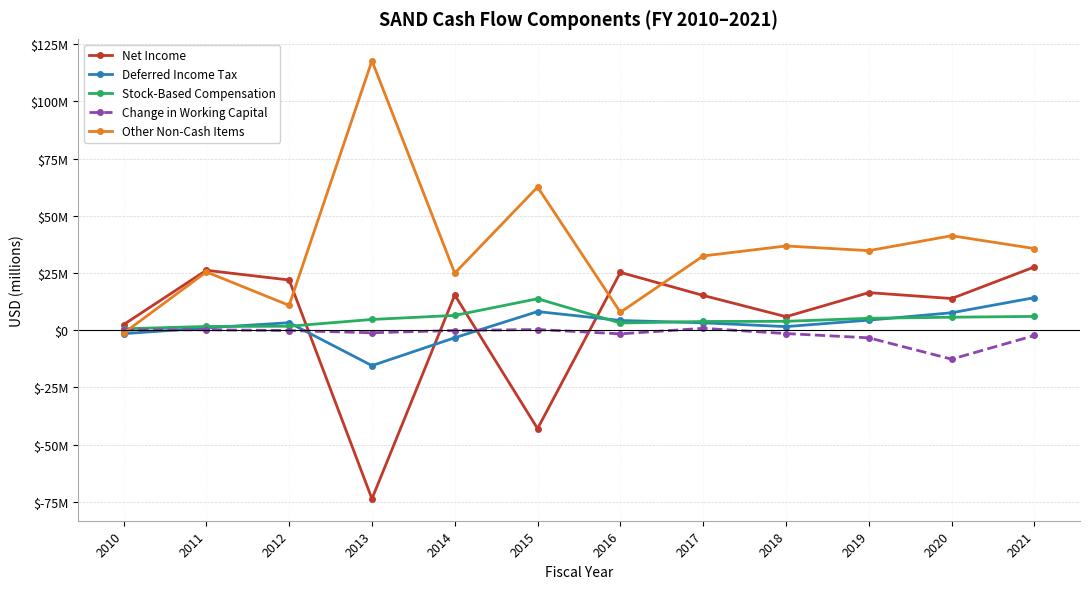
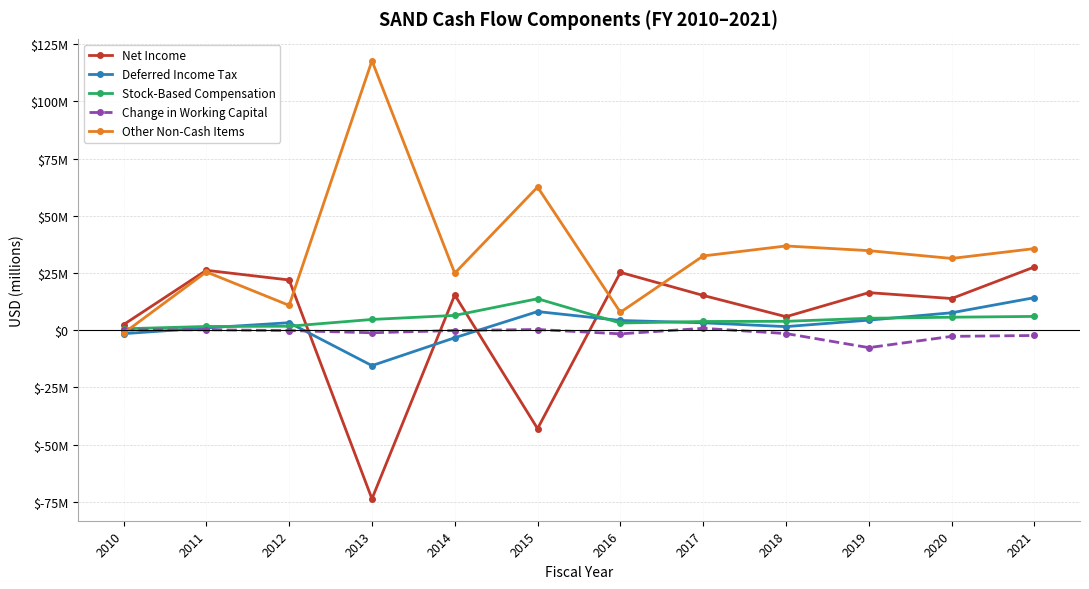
Change in Working Capital, 2019: $-3000000 -> $-8000000
Change in Working Capital, 2020: $-13000000 -> $-3000000
Other Non-Cash Items, 2020: $41000000 -> $31000000
